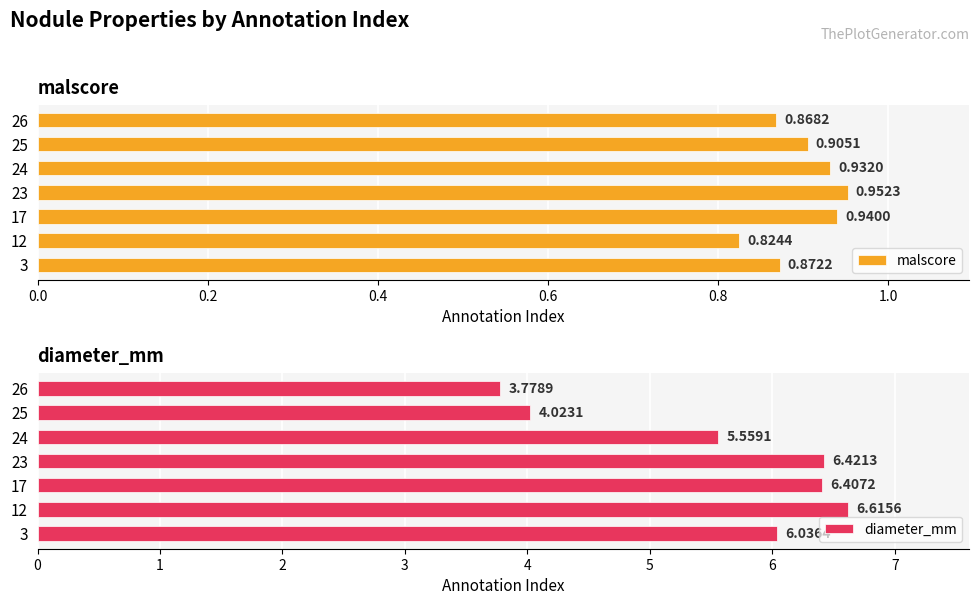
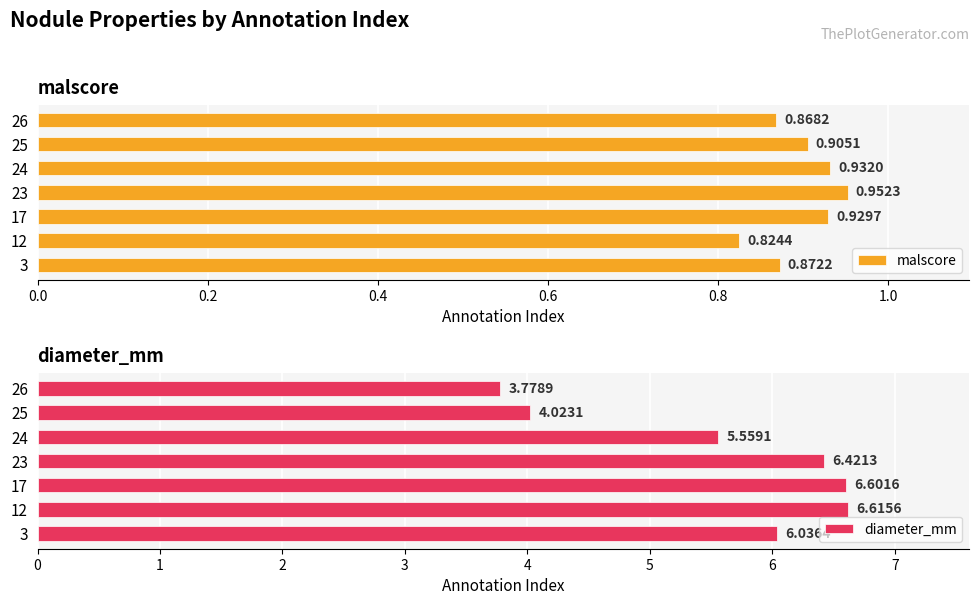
malscore, 17: 0.9400 -> 0.9297
diameter_mm, 17: 6.4072 -> 6.6016
